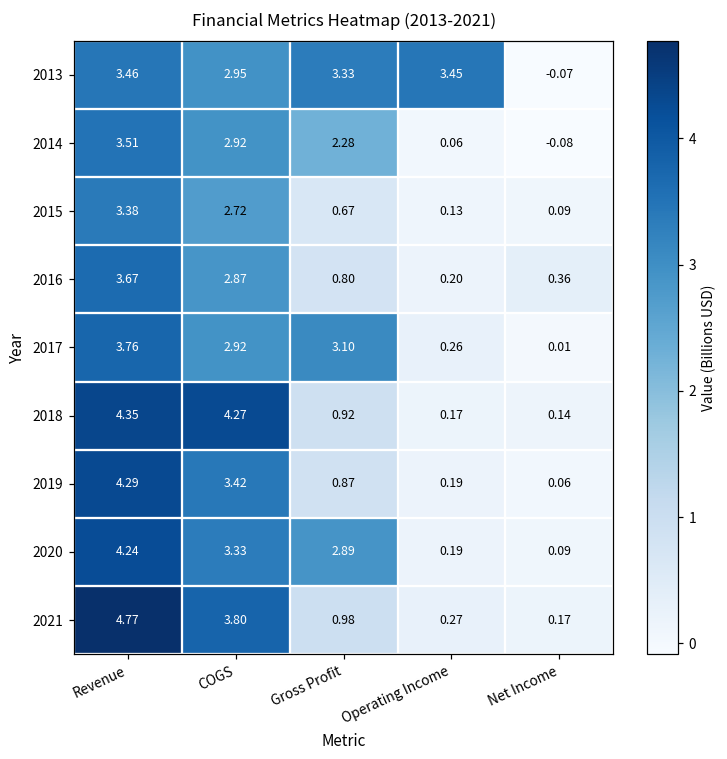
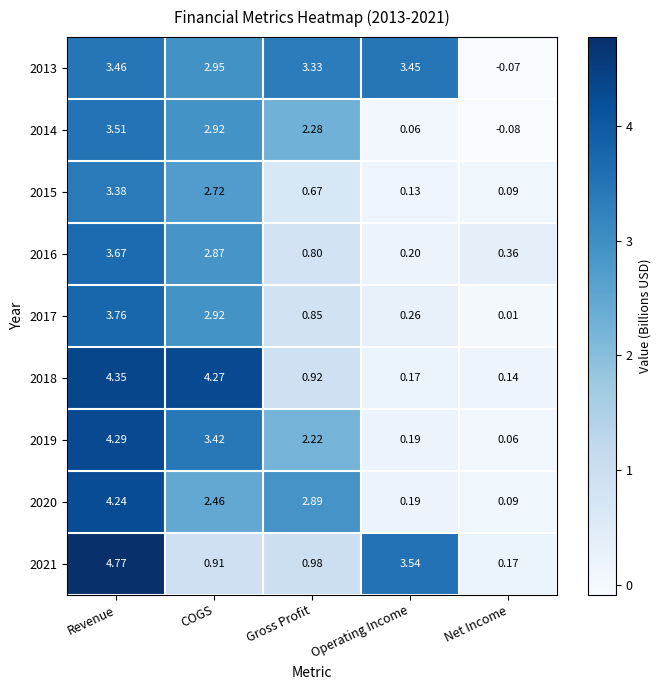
2017, Gross Profit: 3.10 -> 0.85
2019, Gross Profit: 0.87 -> 2.22
2020, COGS: 3.33 -> 2.46
2021, COGS: 3.80 -> 0.91
2021, Operating Income: 0.27 -> 3.54
